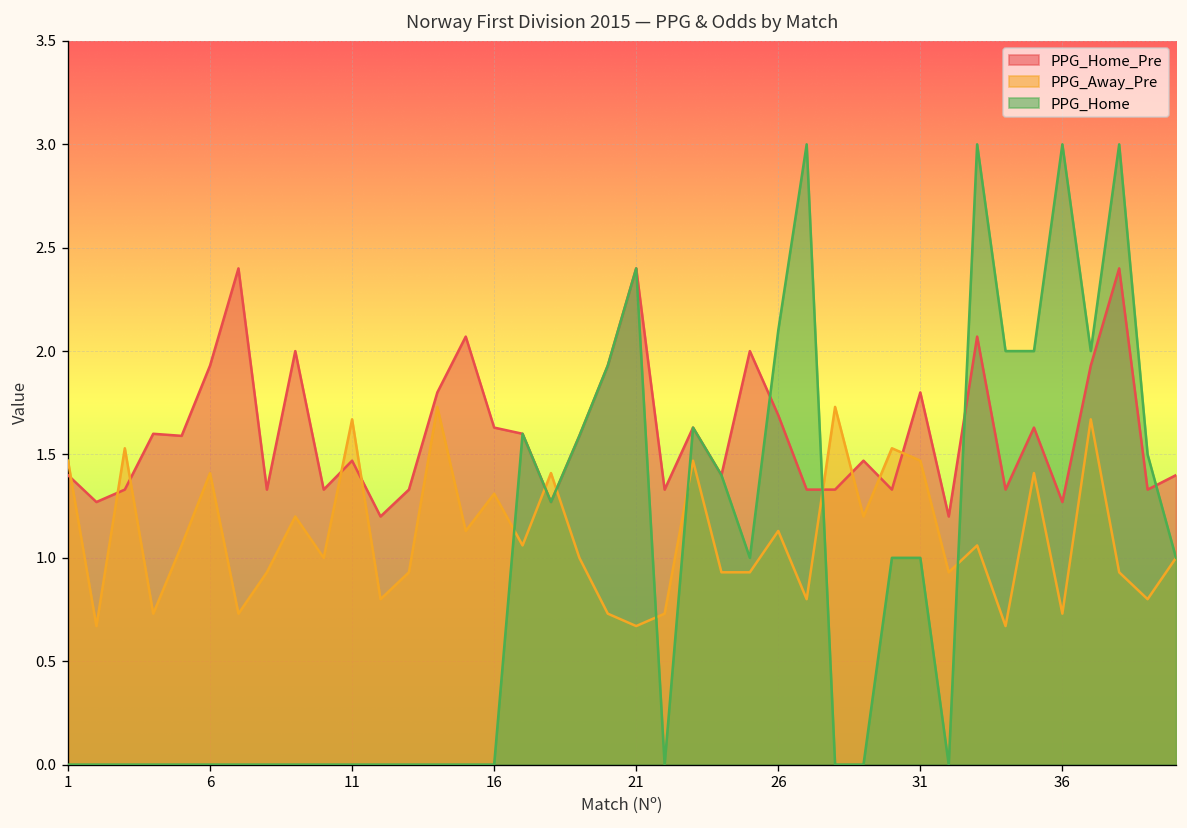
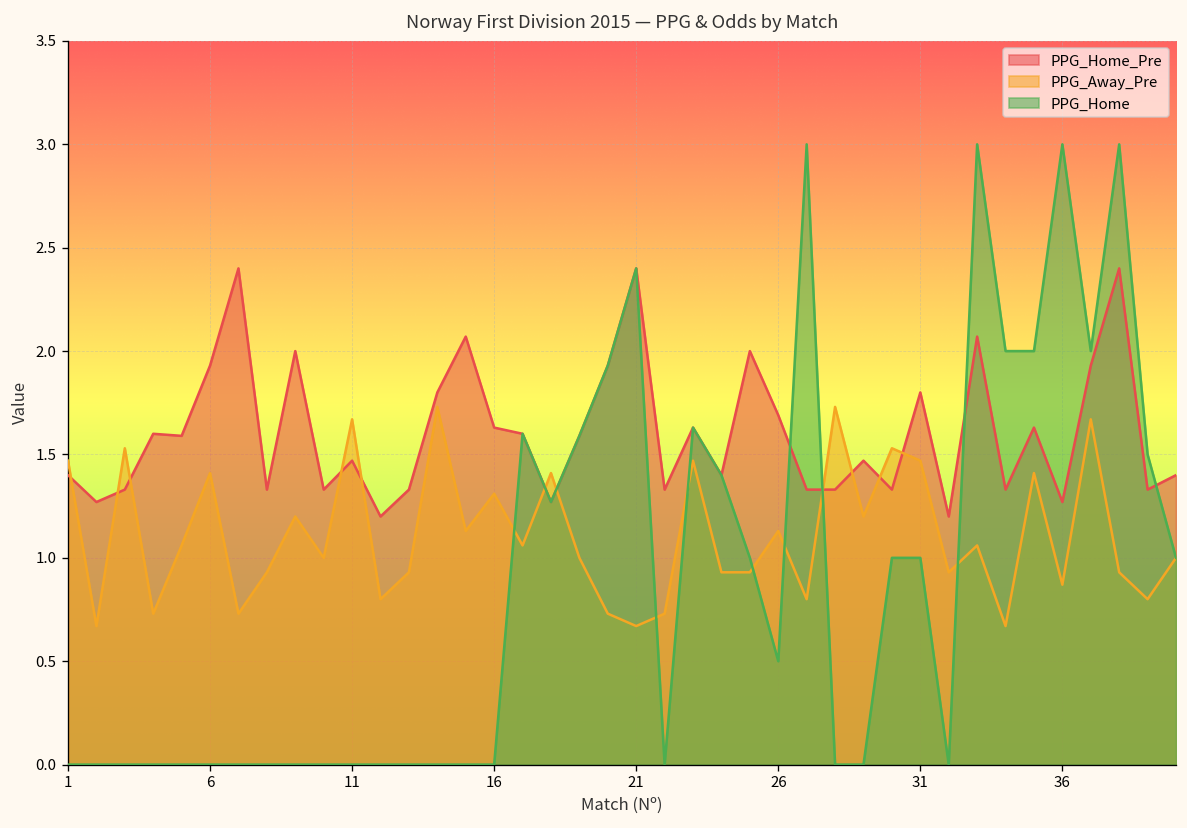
PPG_Home, 26: 2.1 -> 0.5
PPG_Away_Pre, 36: 0.73 -> 0.87
